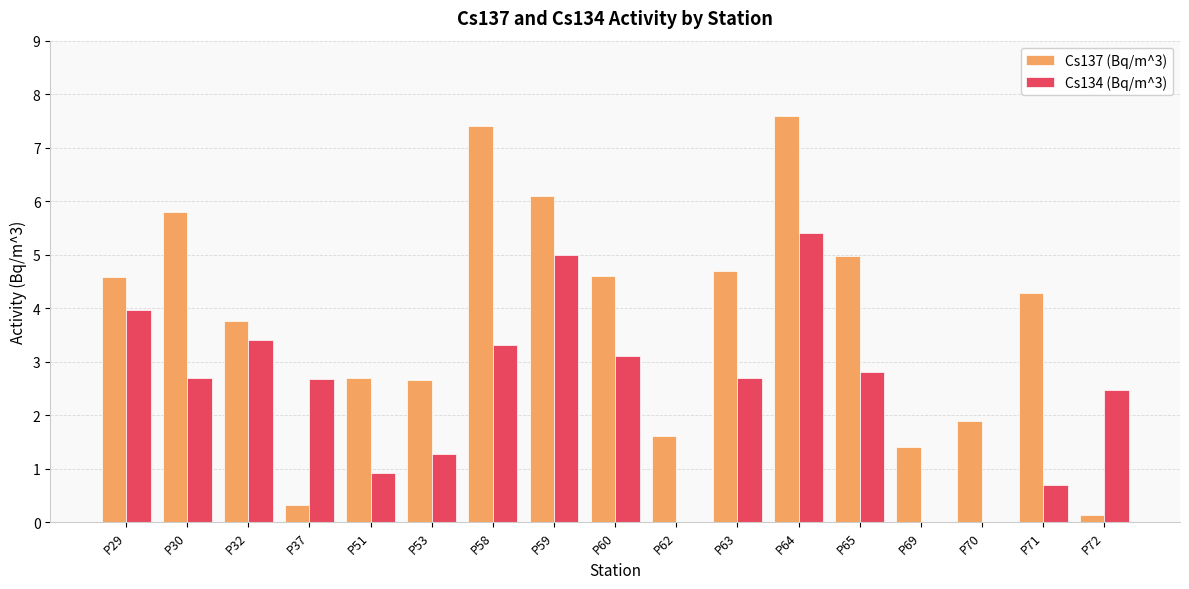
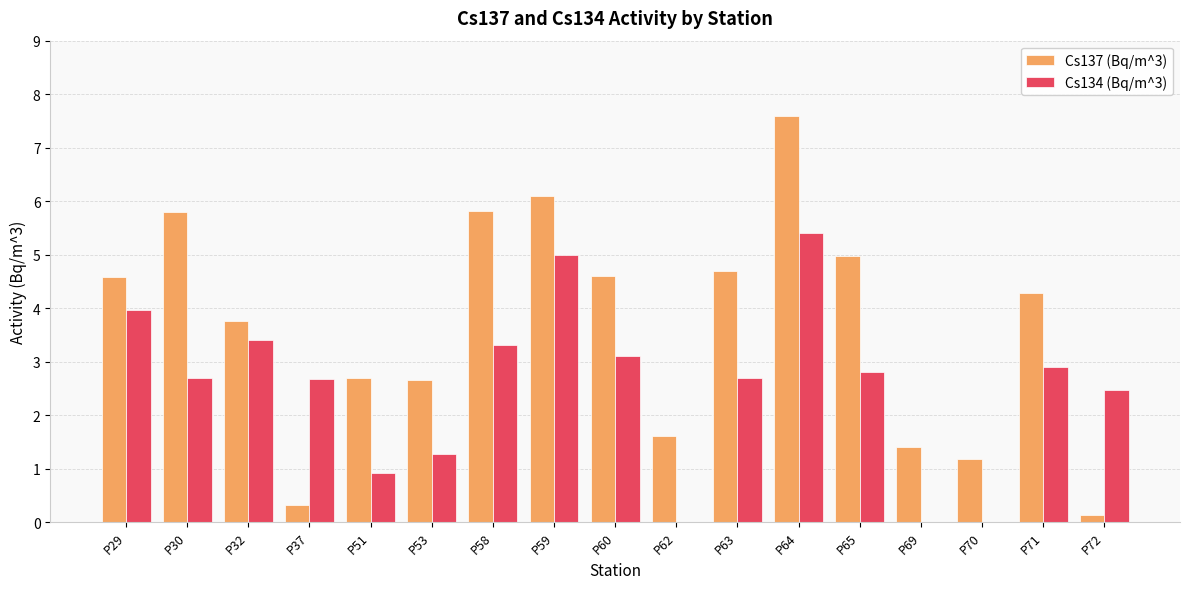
Cs137 (Bq/m^3), P58: 7.4 -> 5.8
Cs137 (Bq/m^3), P70: 1.9 -> 1.2
Cs134 (Bq/m^3), P71: 0.7 -> 2.9
